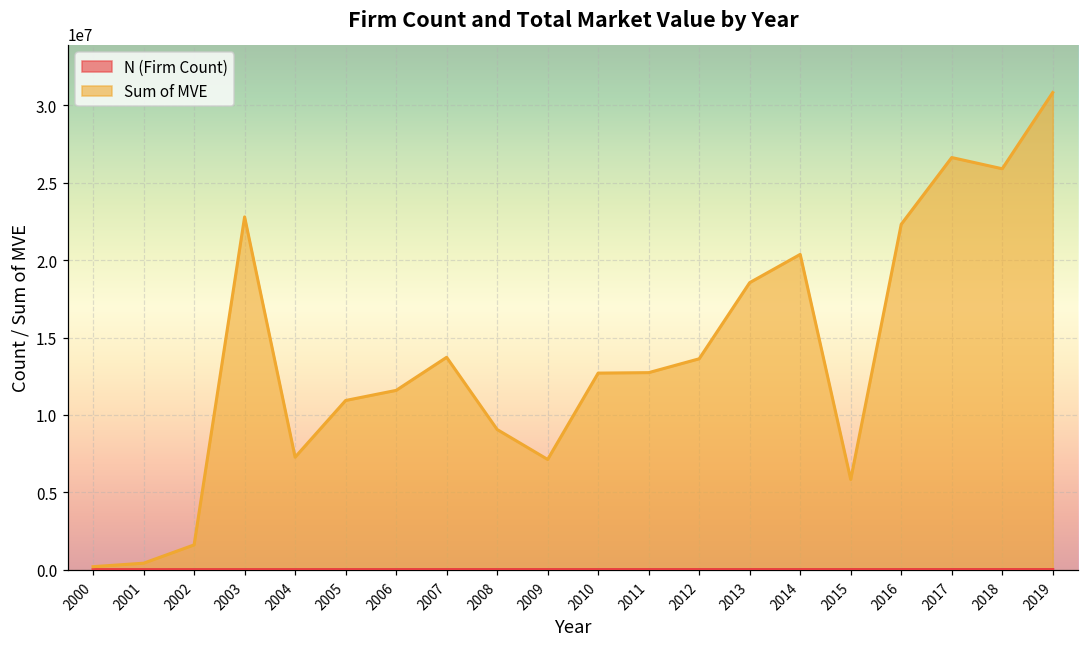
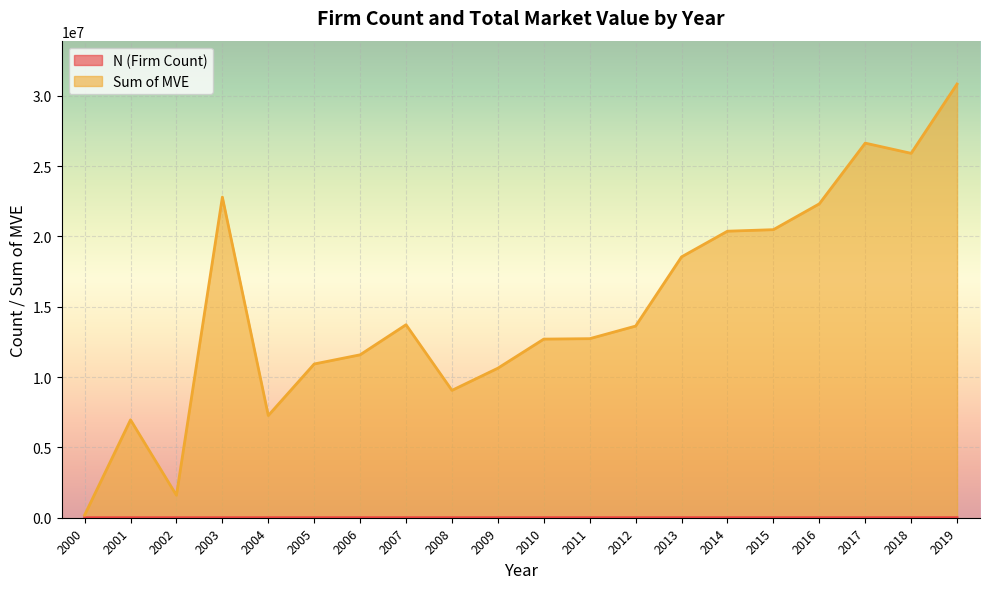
Sum of MVE, 2001: 400000 -> 7000000
Sum of MVE, 2009: 7100000 -> 10600000
Sum of MVE, 2015: 5800000 -> 20500000
